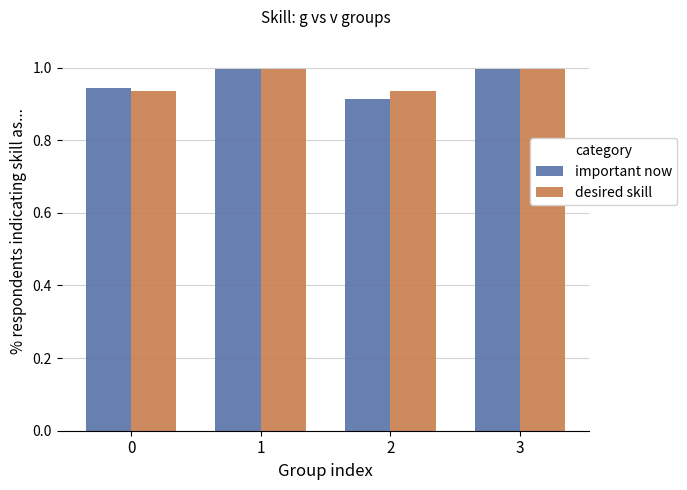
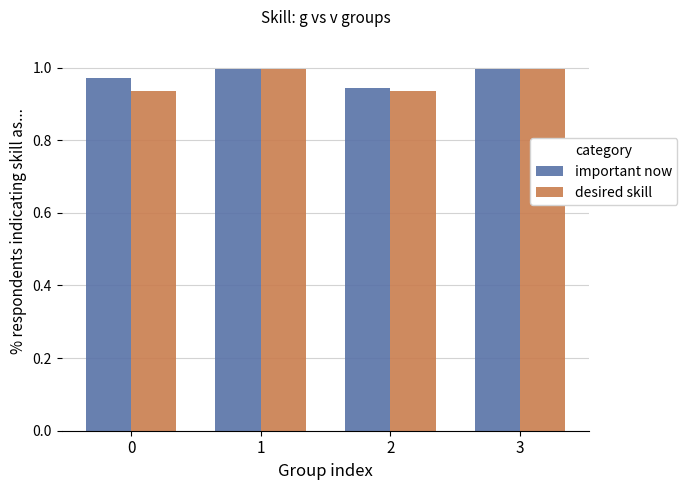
important now, 0: 0.94 -> 0.97
important now, 2: 0.91 -> 0.94
